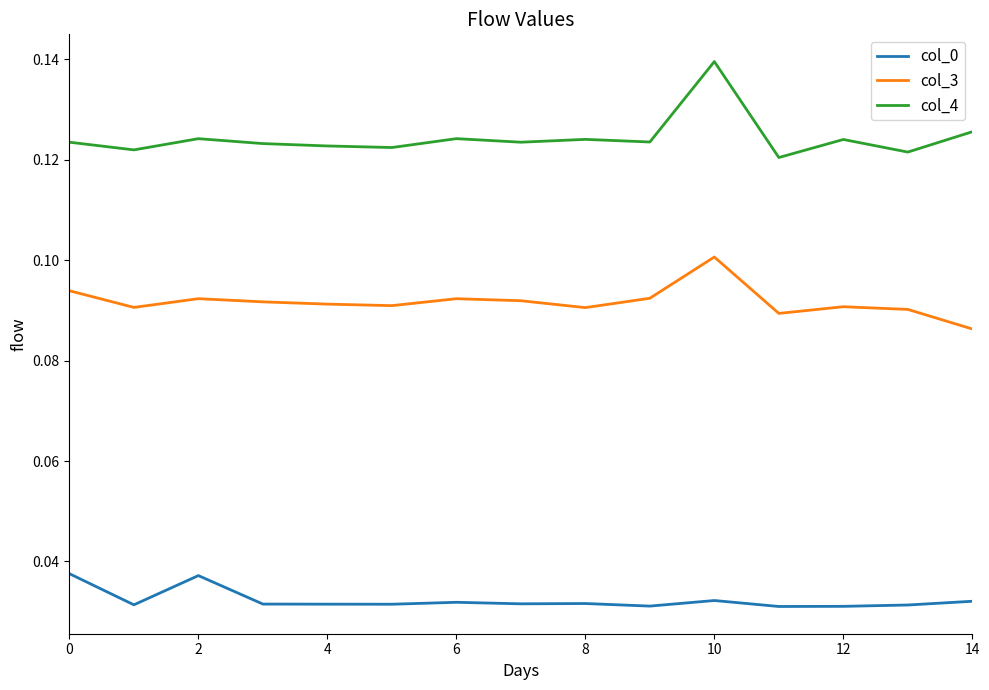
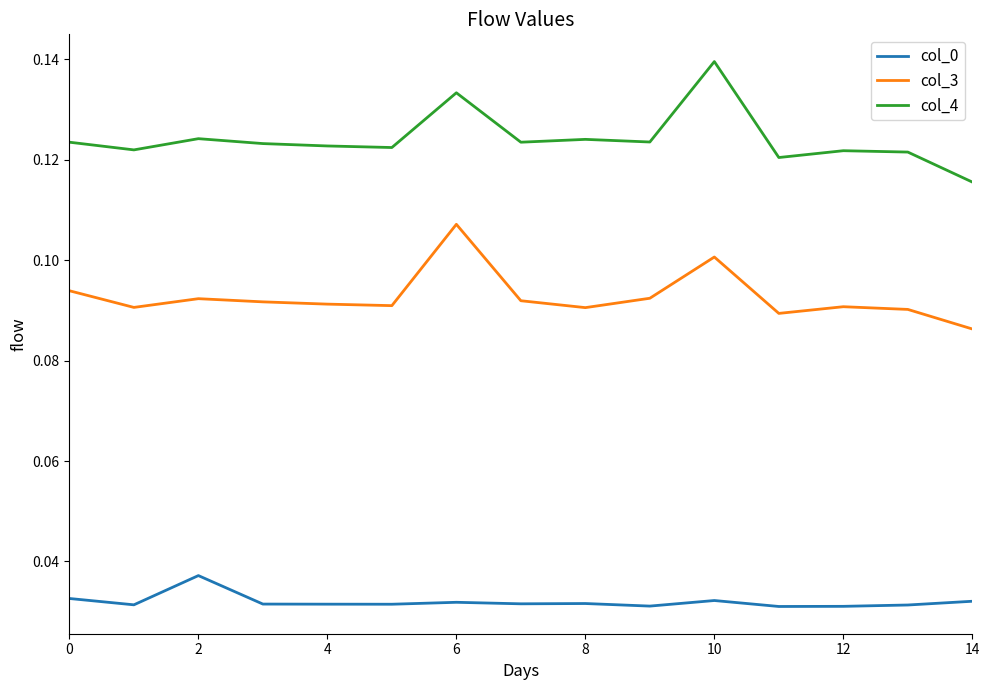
col_0, 0: 0.038 -> 0.033
col_3, 6: 0.092 -> 0.107
col_4, 6: 0.124 -> 0.133
col_4, 12: 0.124 -> 0.122
col_4, 14: 0.126 -> 0.116
